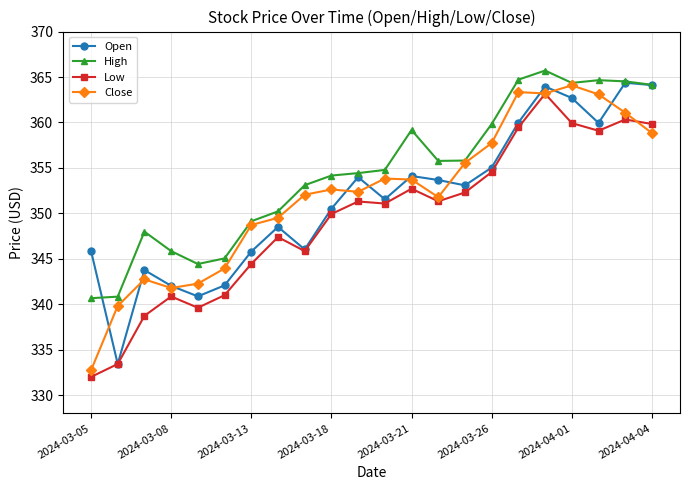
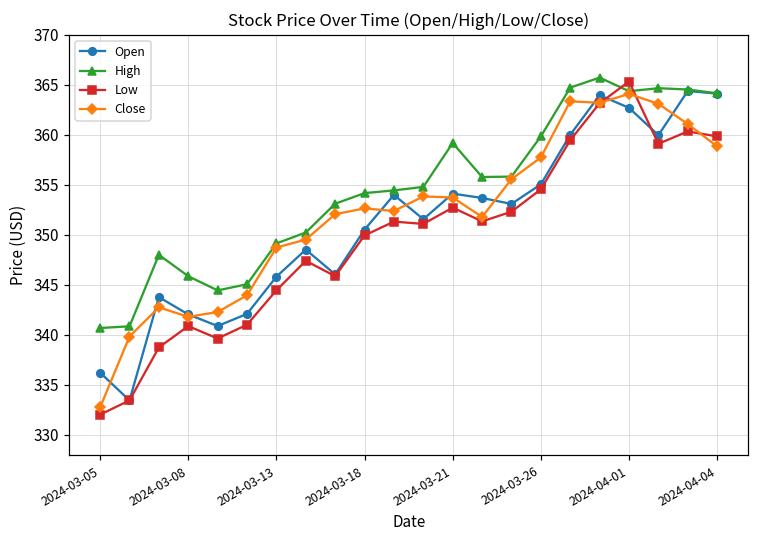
Open, 2024-03-05: 346 -> 336
Low, 2024-04-01: 360 -> 365
